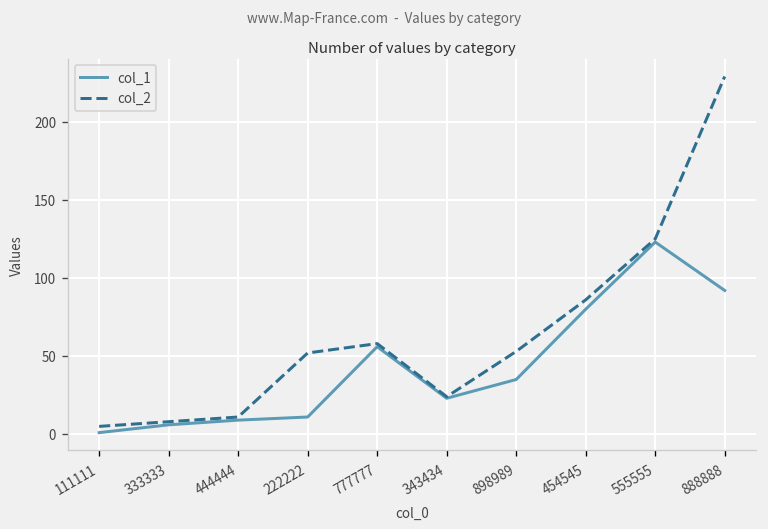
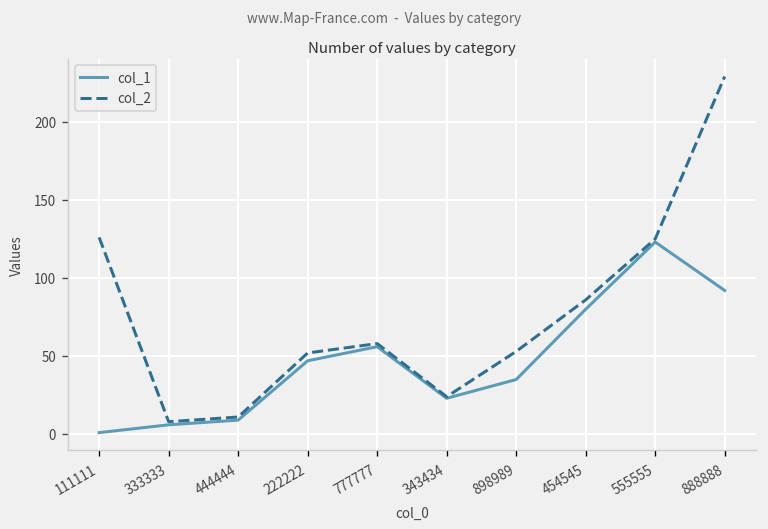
col_2, 111111: 5 -> 126
col_1, 222222: 11 -> 47
